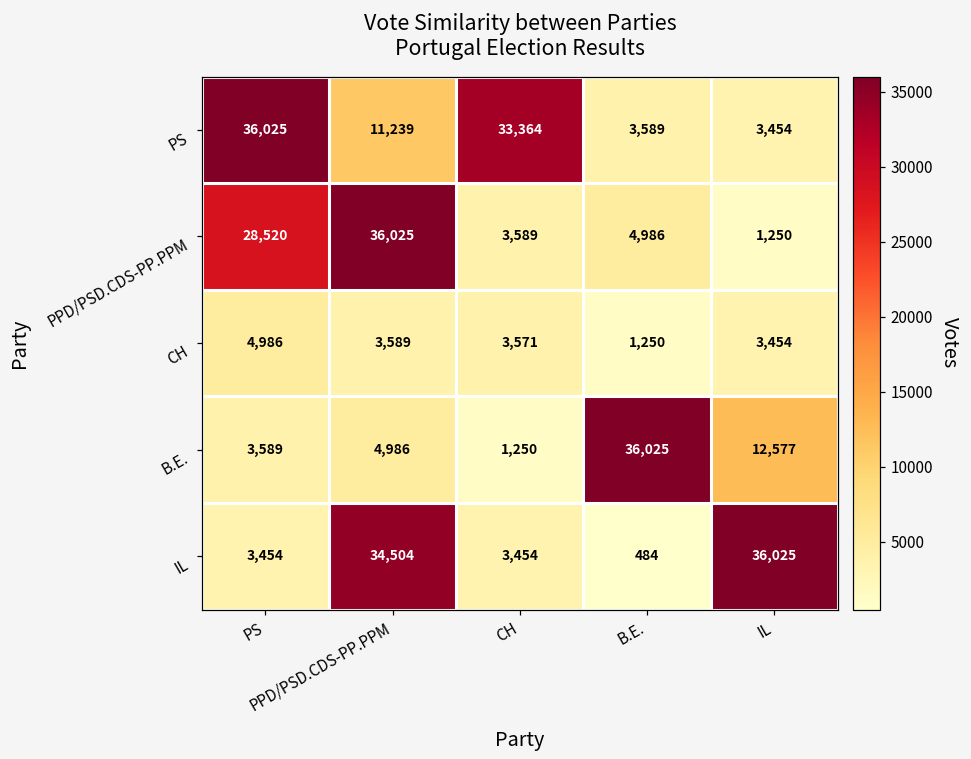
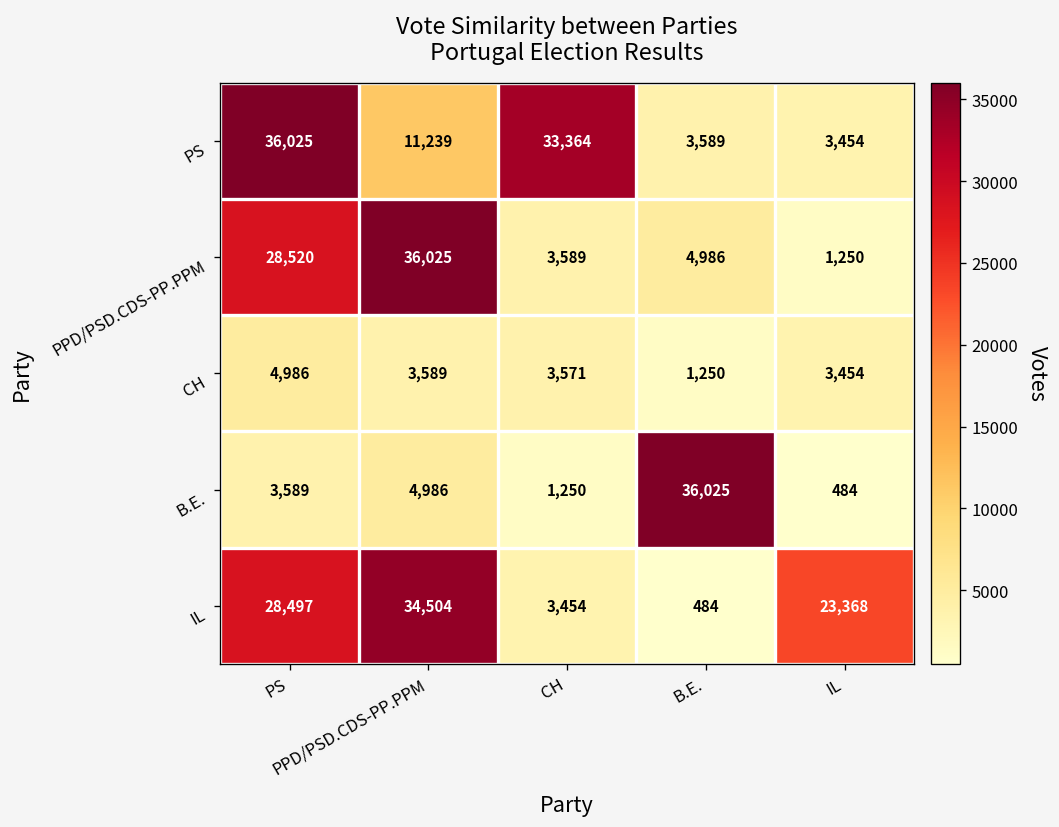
B.E., IL: 12,577 -> 484
IL, PS: 3,454 -> 28,497
IL, IL: 36,025 -> 23,368
